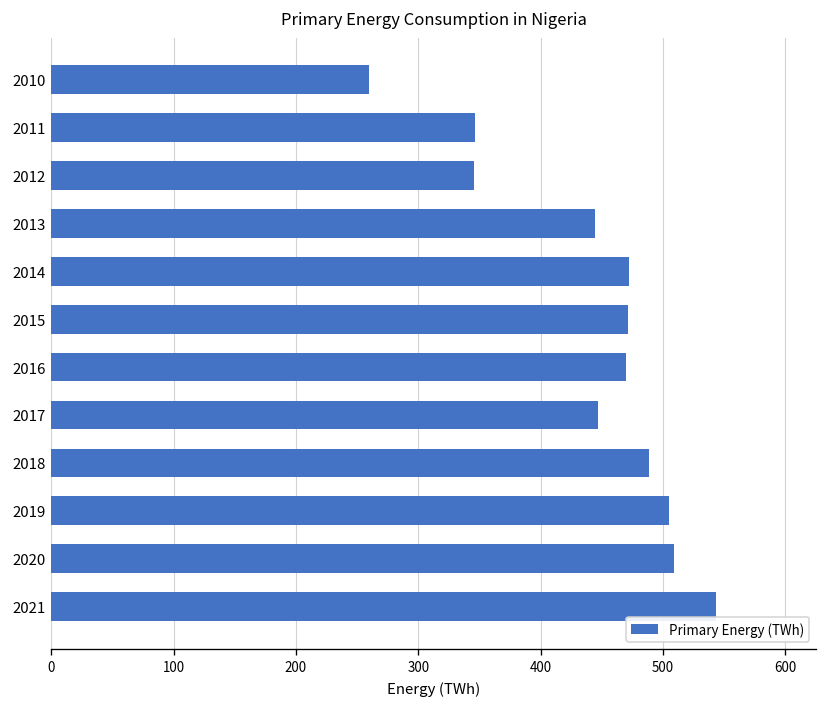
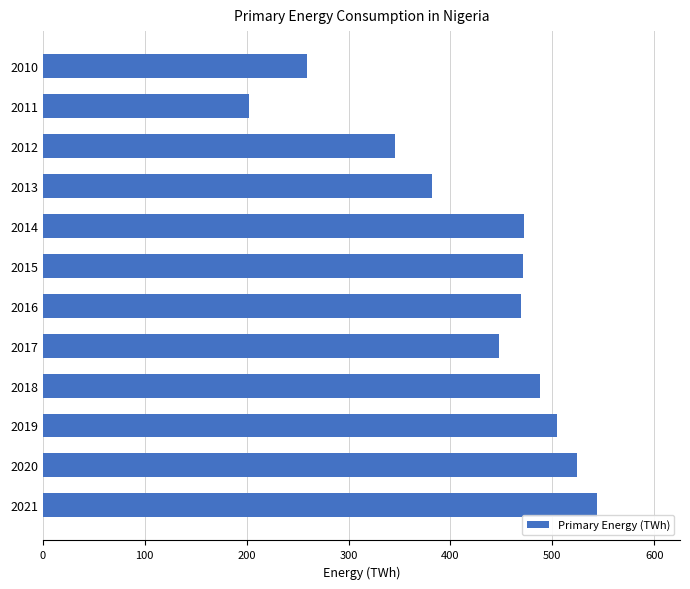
2011: 347 -> 203
2013: 445 -> 382
2020: 509 -> 525
